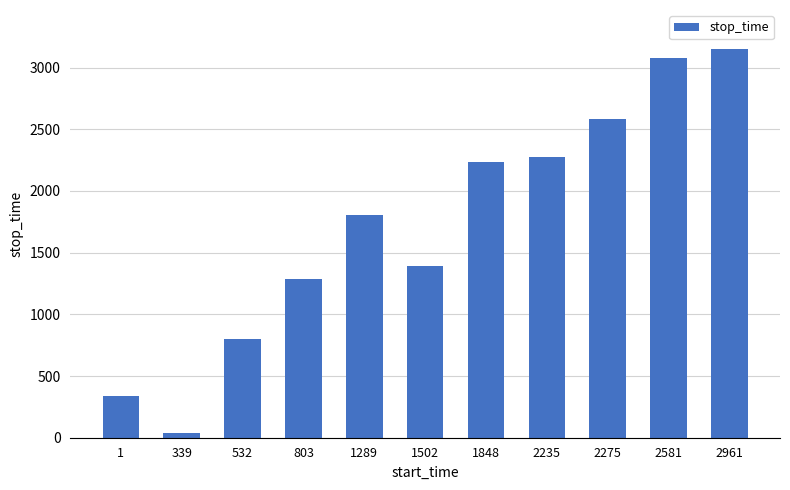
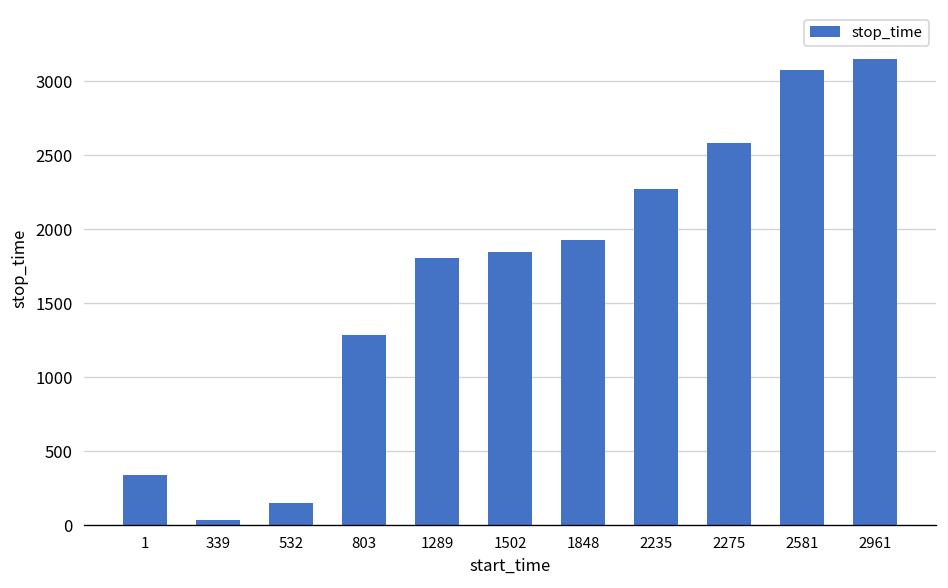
532: 800 -> 150
1502: 1390 -> 1850
1848: 2230 -> 1930
